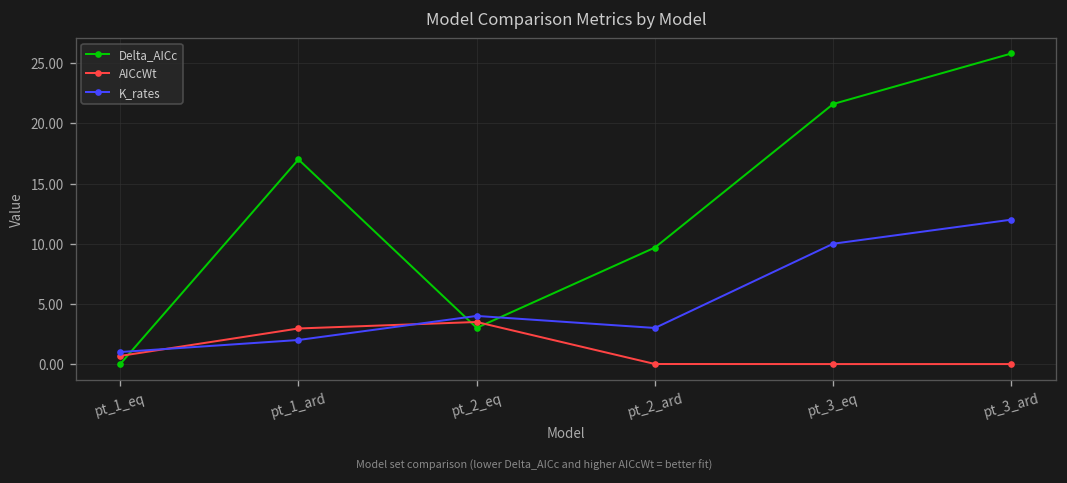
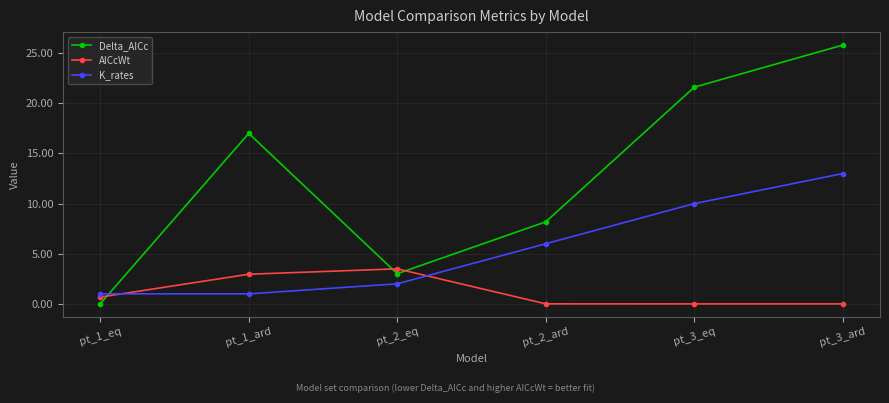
K_rates, pt_1_ard: 2 -> 1
K_rates, pt_2_eq: 4 -> 2
Delta_AICc, pt_2_ard: 9.7 -> 8.2
K_rates, pt_2_ard: 3 -> 6
K_rates, pt_3_ard: 12 -> 13
